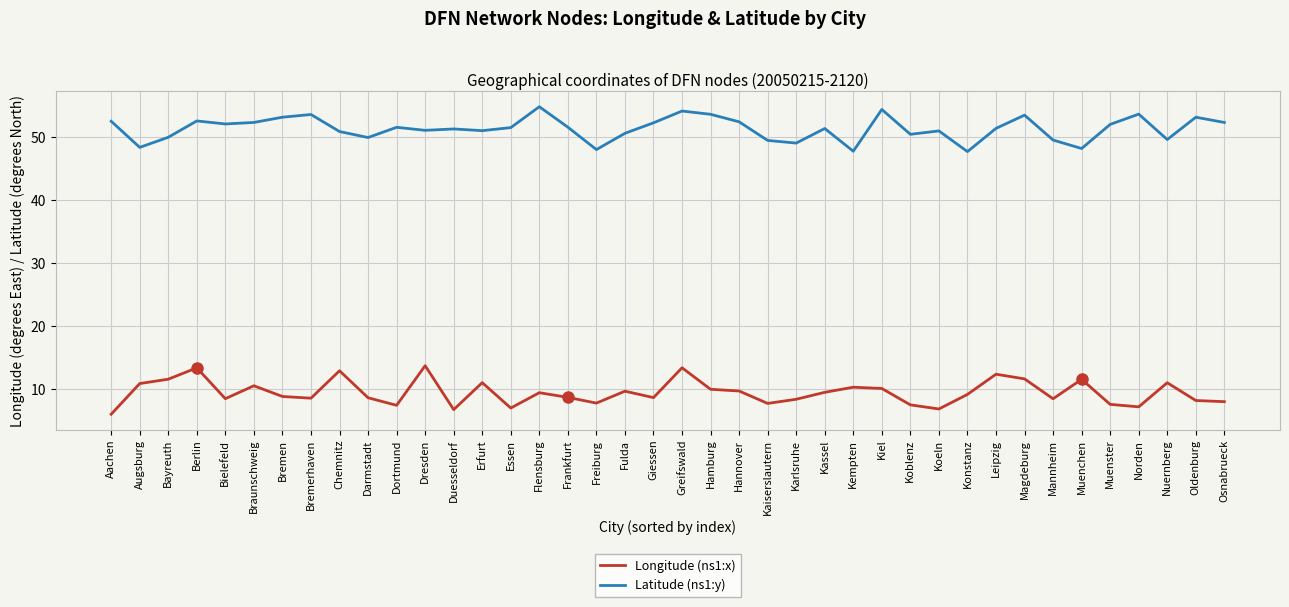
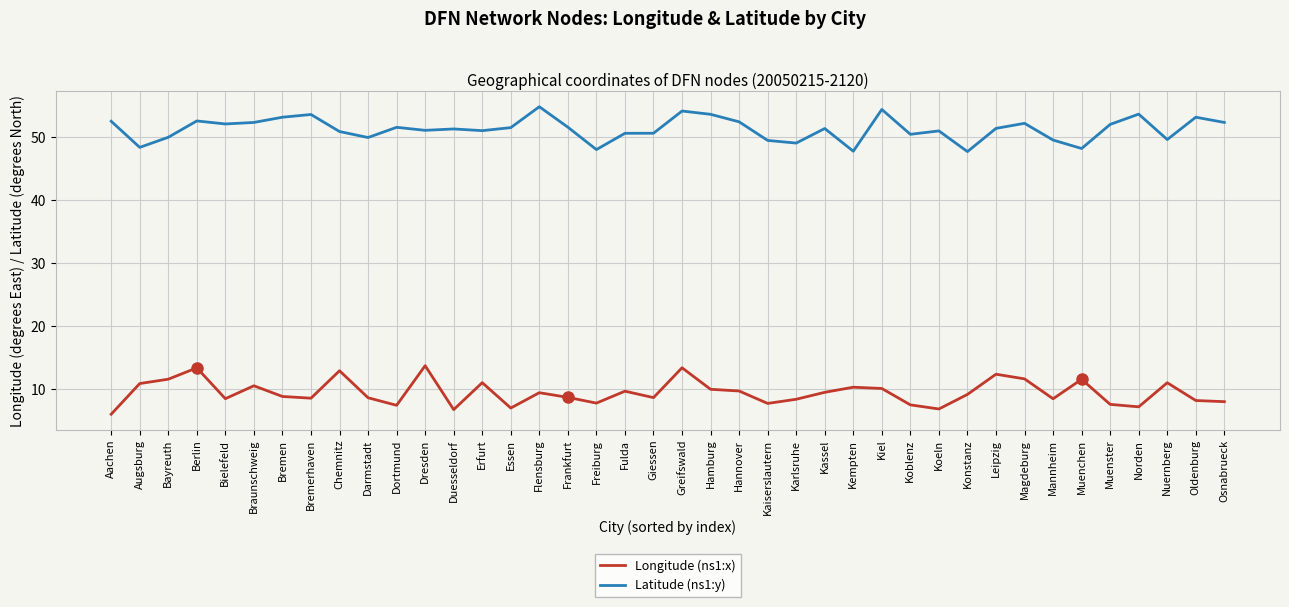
Latitude (ns1:y), Giessen: 52 -> 51
Latitude (ns1:y), Magdeburg: 53 -> 52
